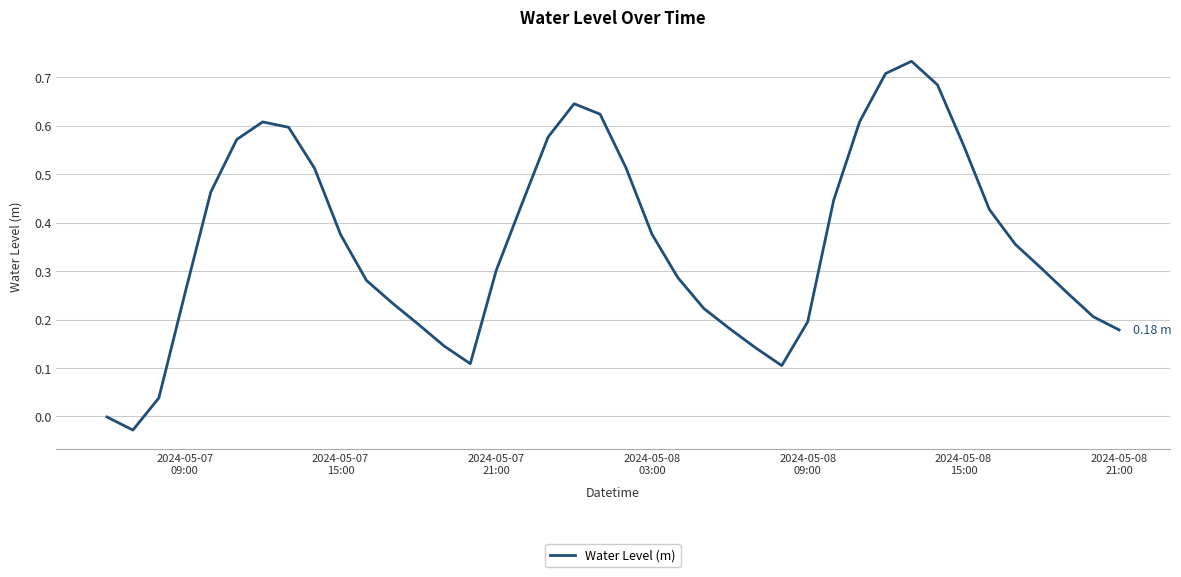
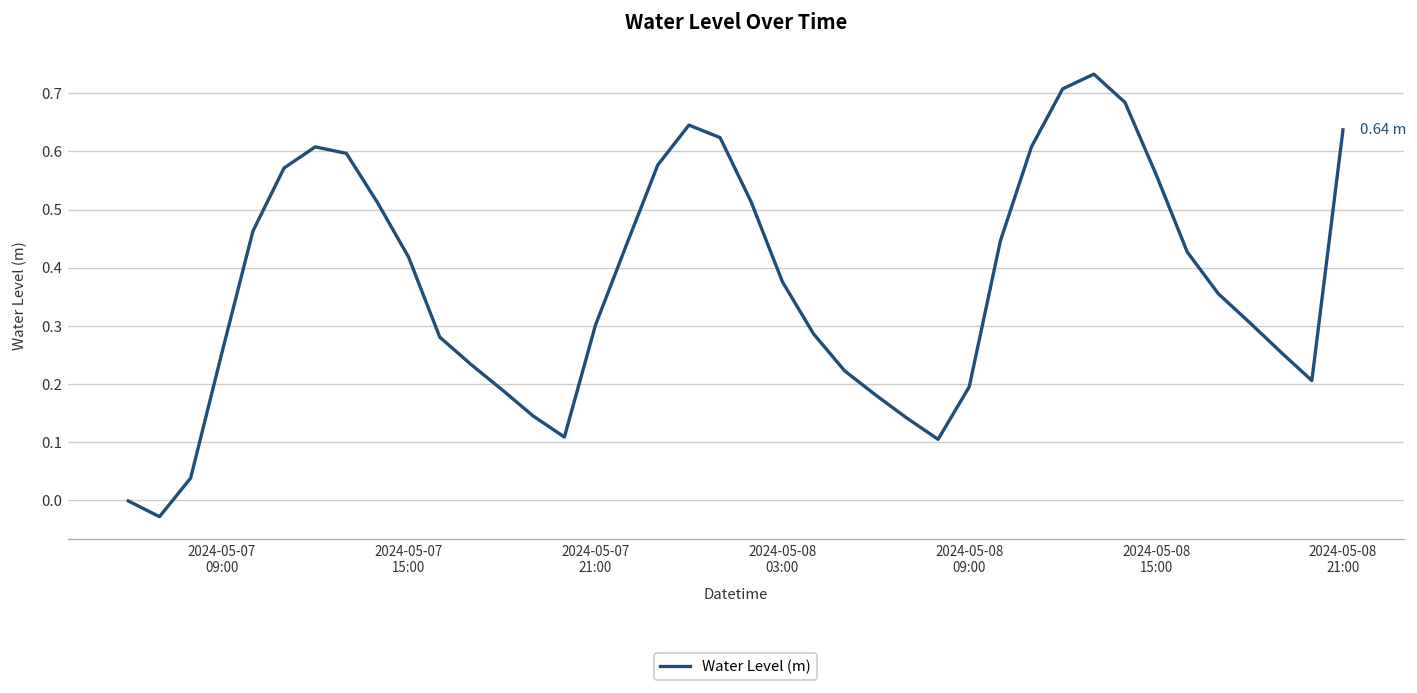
2024-05-07 15:00: 0.38 -> 0.42
2024-05-08 21:00: 0.18 -> 0.64
